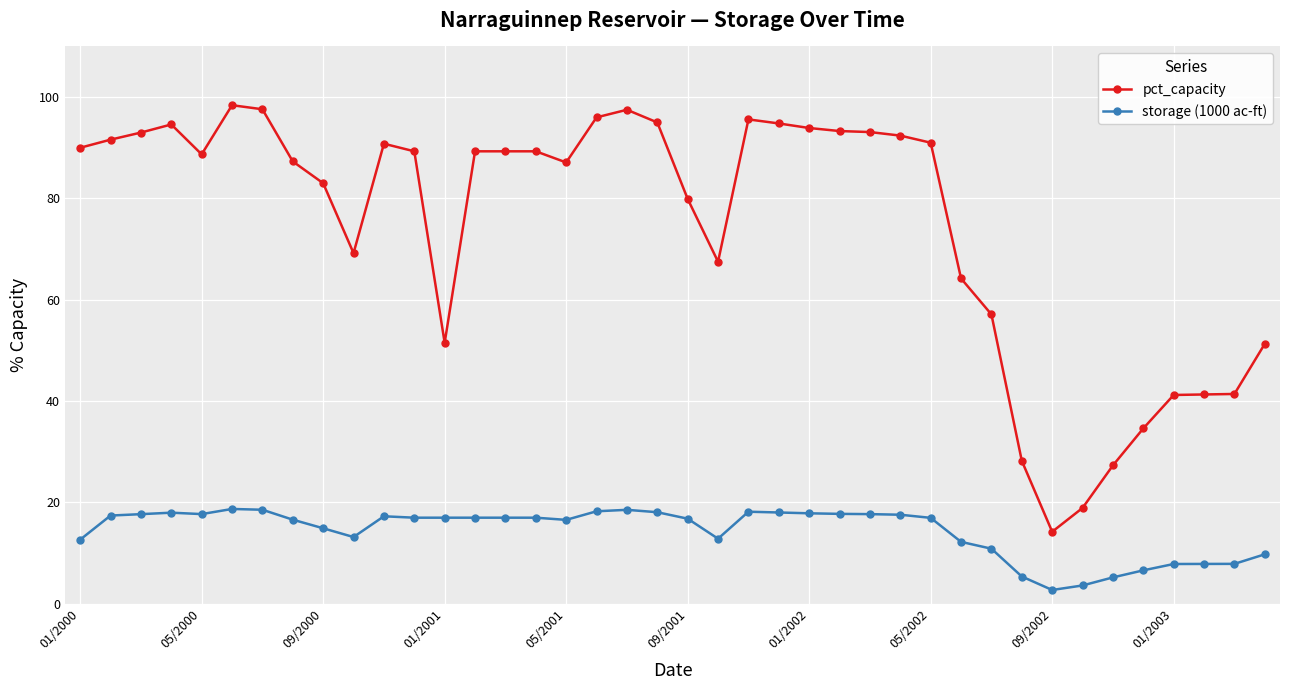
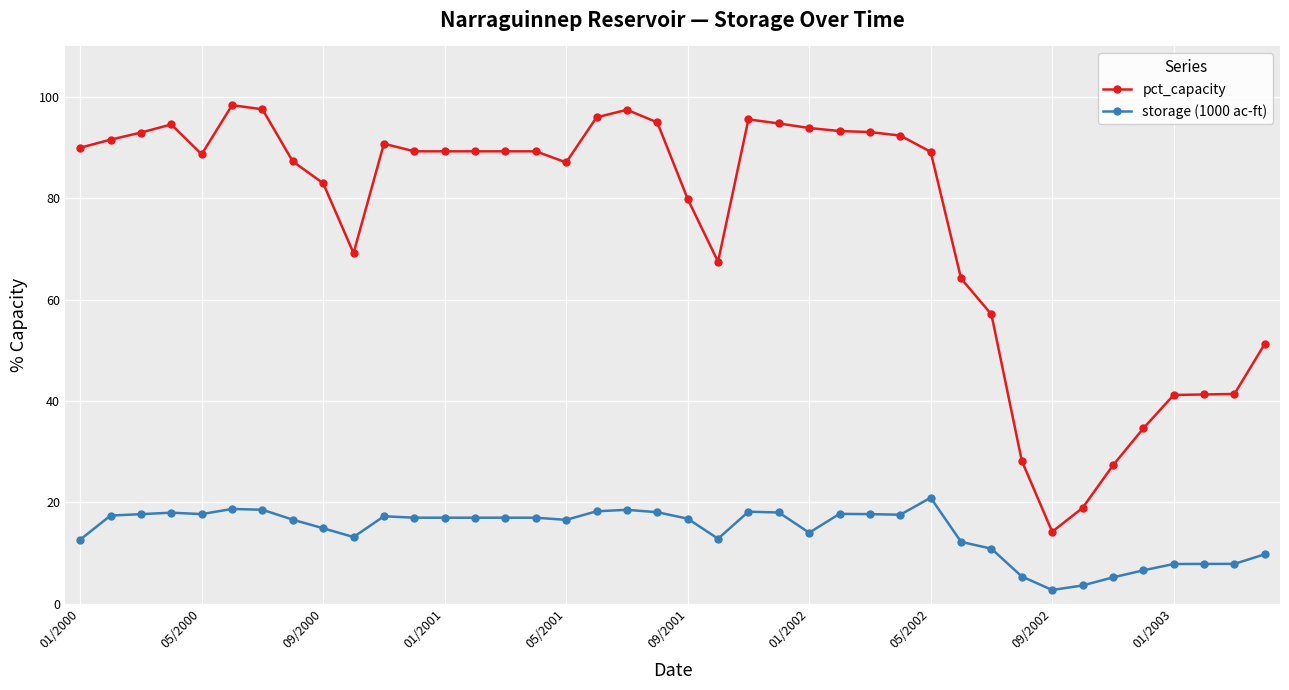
pct_capacity, 01/2001: 52 -> 89
storage (1000 ac-ft), 01/2002: 18 -> 14
pct_capacity, 05/2002: 91 -> 89
storage (1000 ac-ft), 05/2002: 17 -> 21
